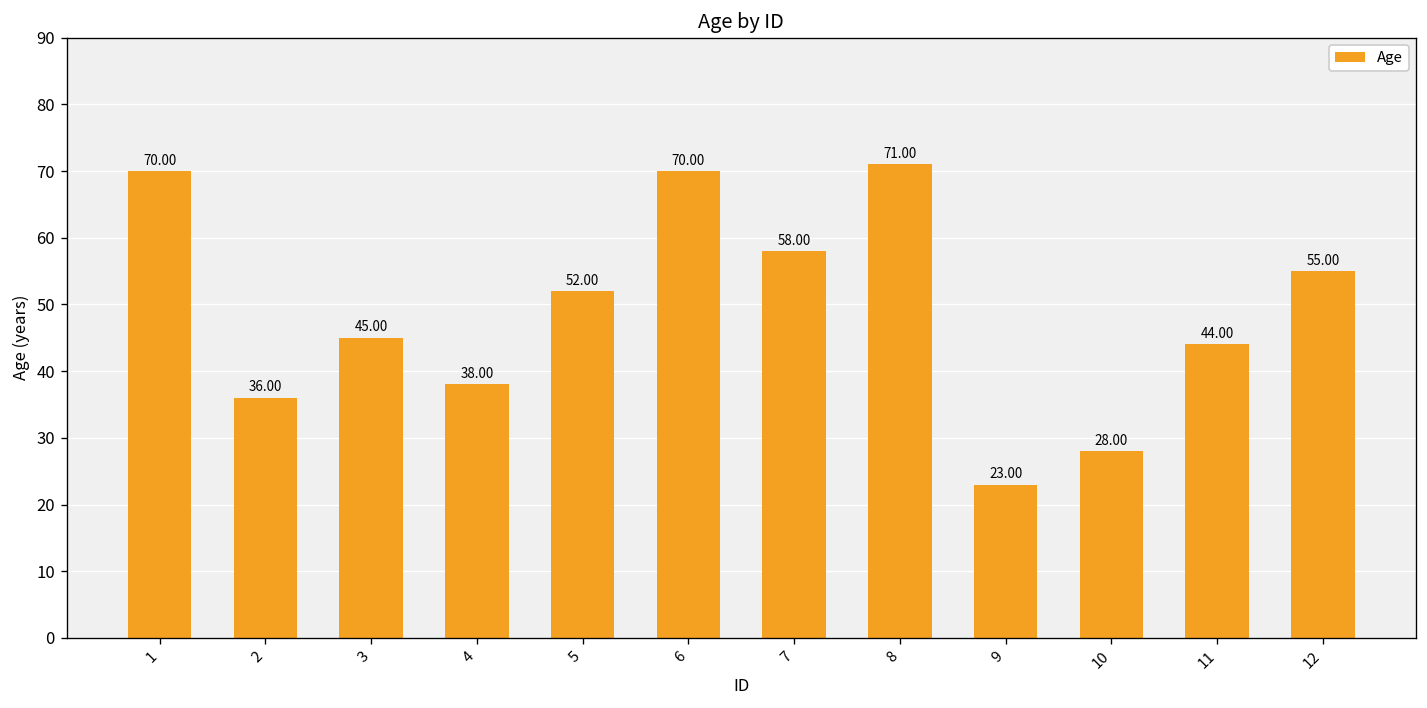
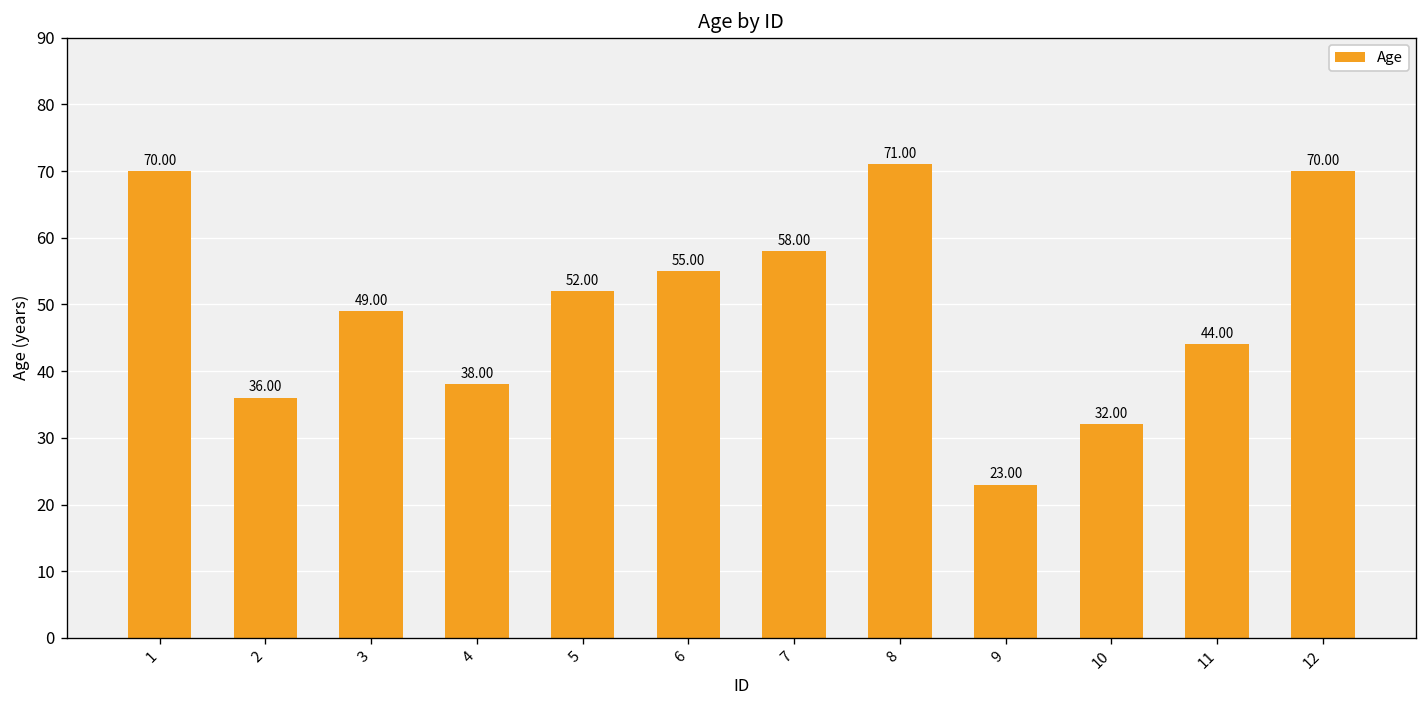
3: 45.00 -> 49.00
6: 70.00 -> 55.00
10: 28.00 -> 32.00
12: 55.00 -> 70.00
